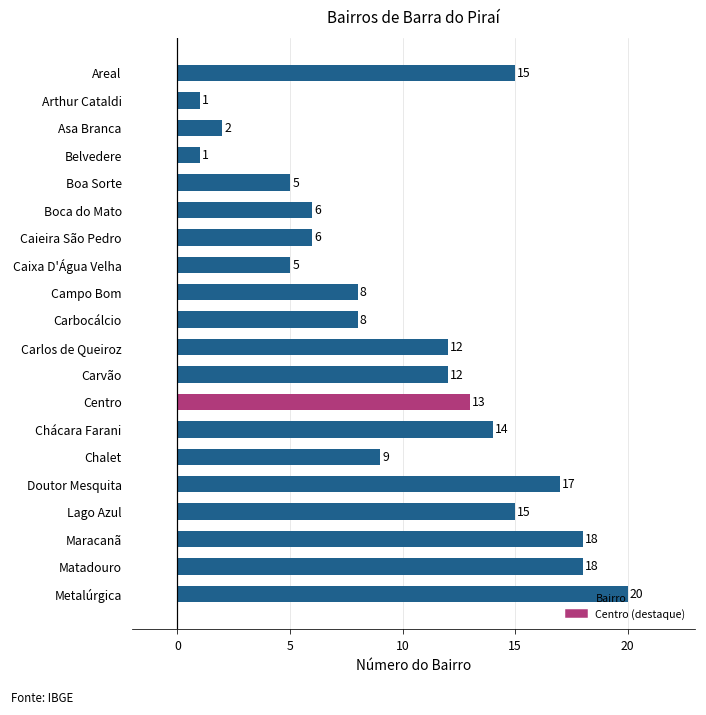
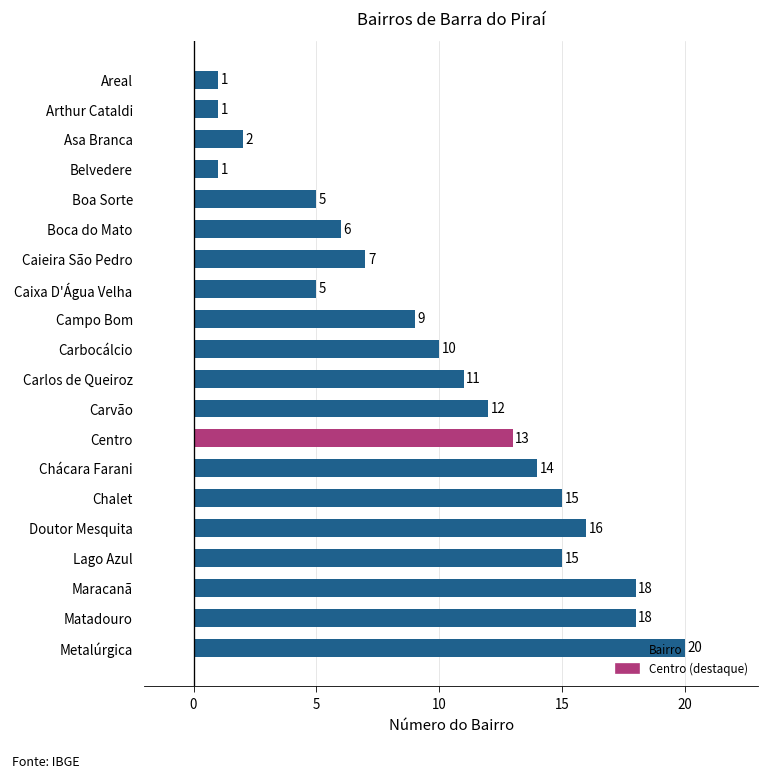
Areal: 15 -> 1
Caieira São Pedro: 6 -> 7
Campo Bom: 8 -> 9
Carbocálcio: 8 -> 10
Carlos de Queiroz: 12 -> 11
Chalet: 9 -> 15
Doutor Mesquita: 17 -> 16
